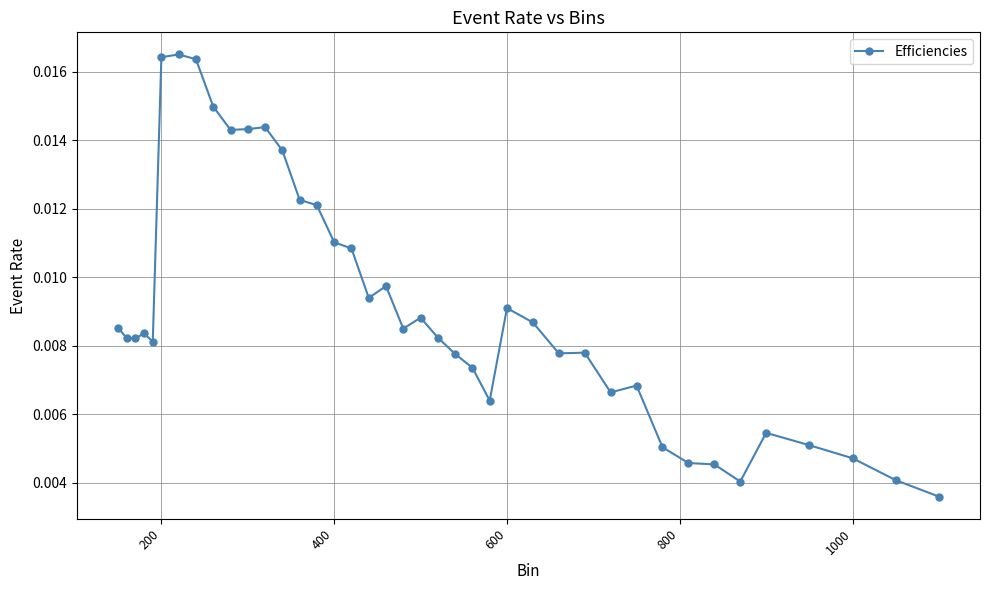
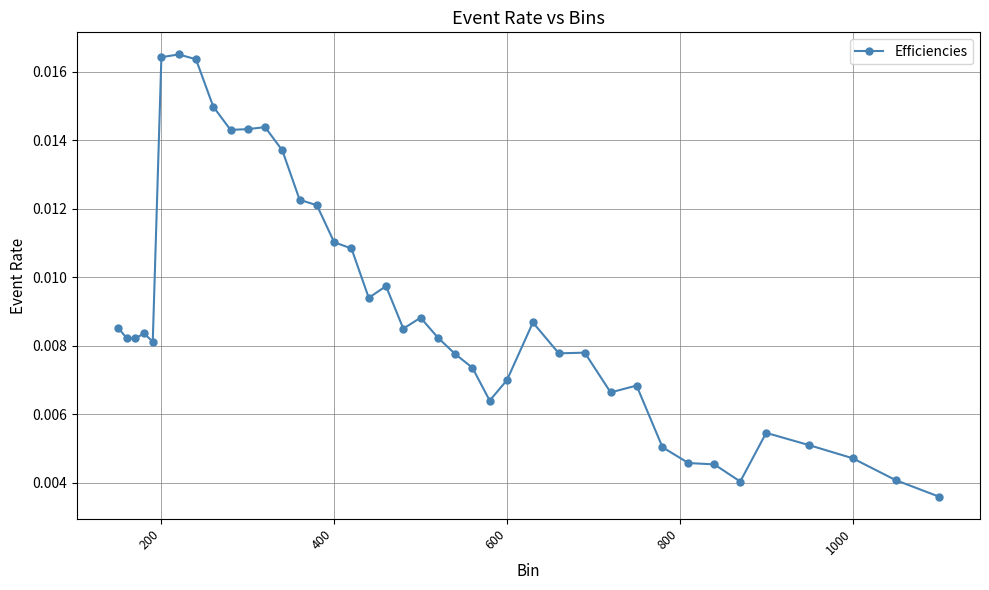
600: 0.0091 -> 0.0070
